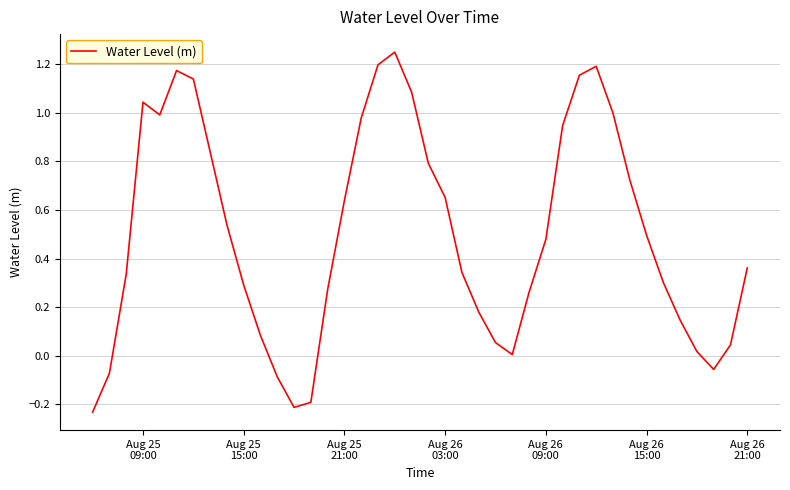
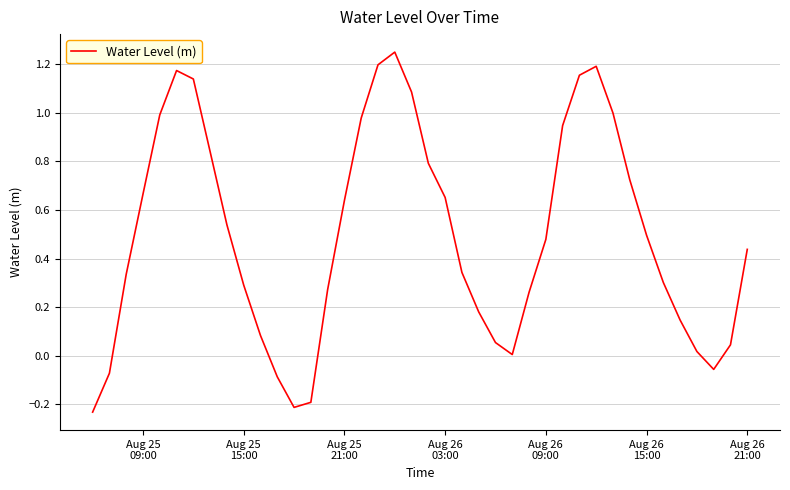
Aug 25 09:00: 1.04 -> 0.67
Aug 26 21:00: 0.36 -> 0.44
